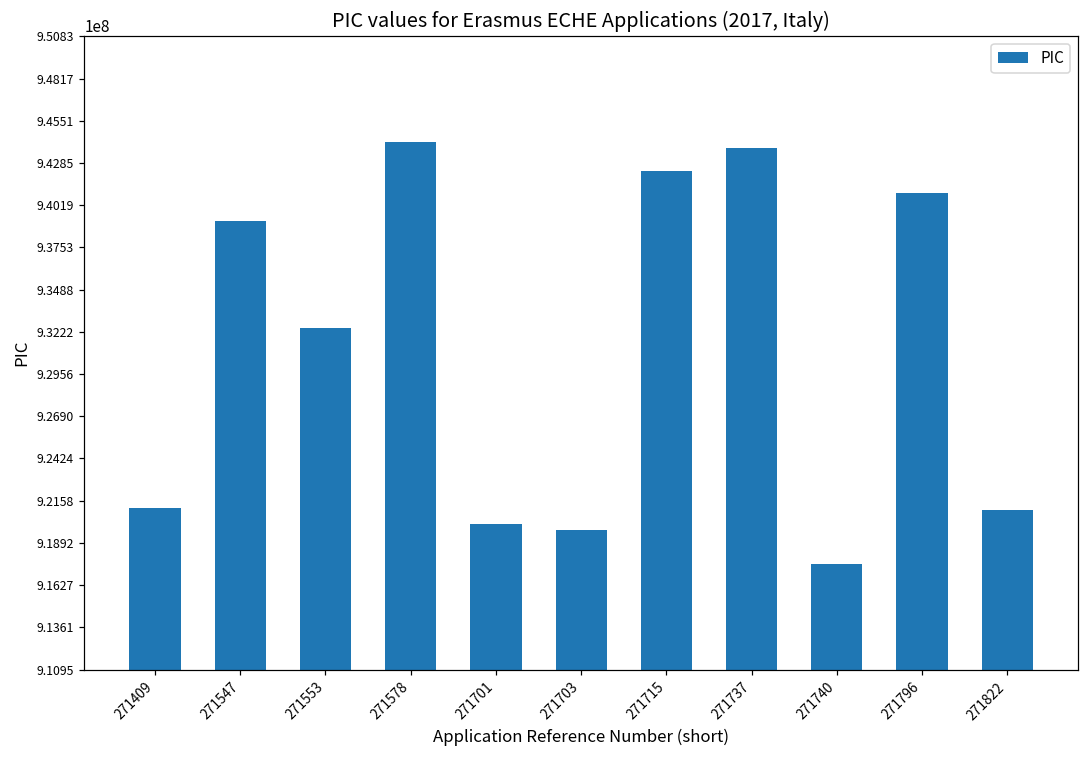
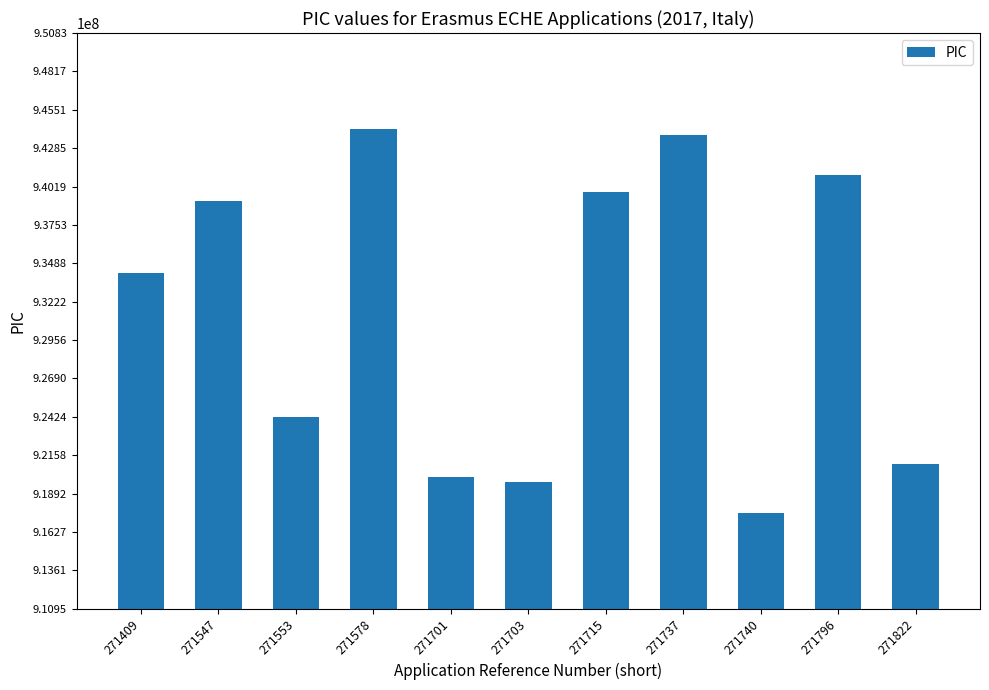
271409: 921100000 -> 934200000
271553: 932500000 -> 924200000
271715: 942400000 -> 939800000
